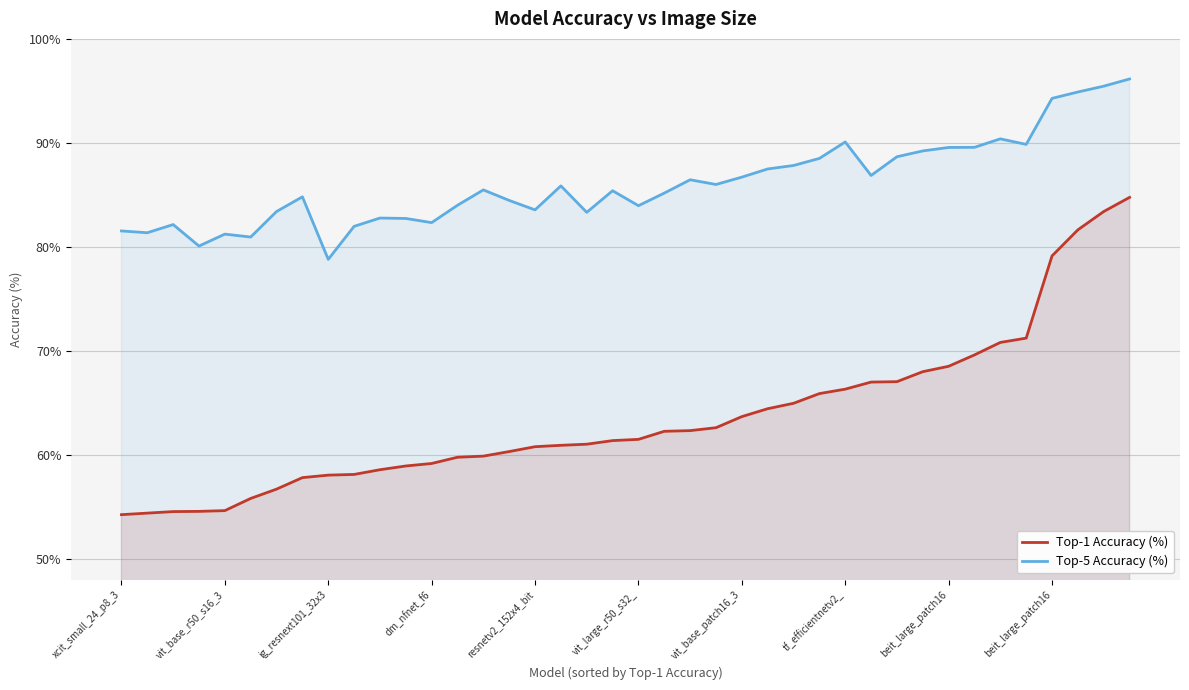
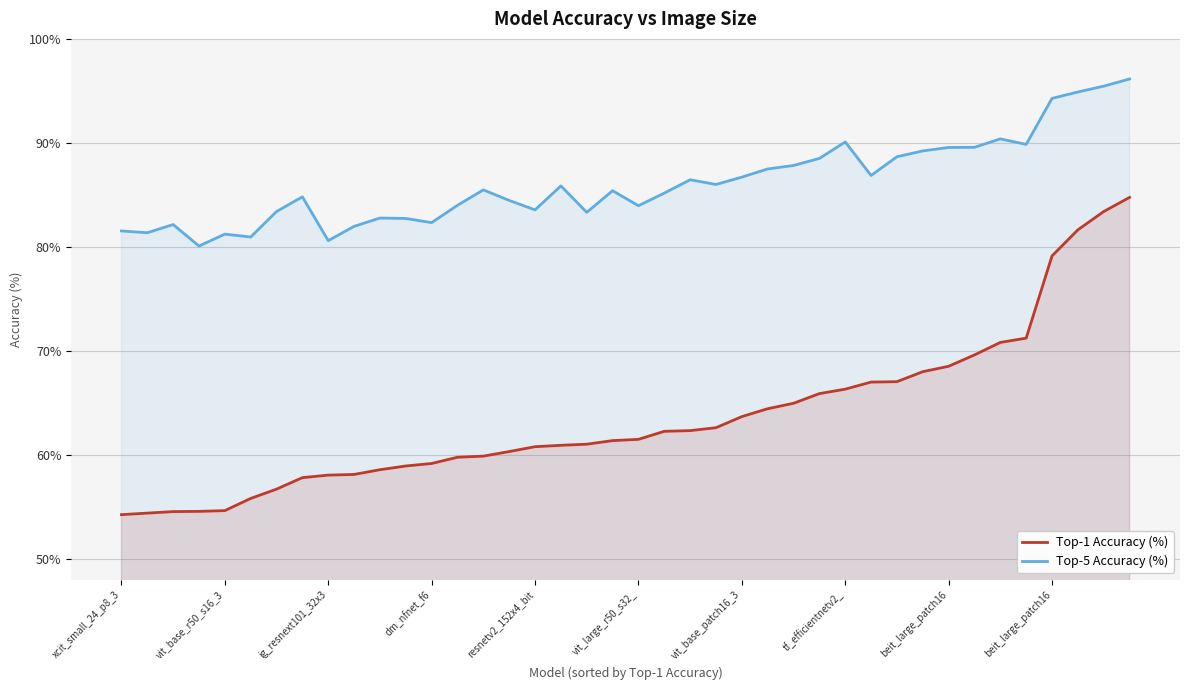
Top-5 Accuracy (%), ig_resnext101_32x3: 78.8% -> 80.6%
